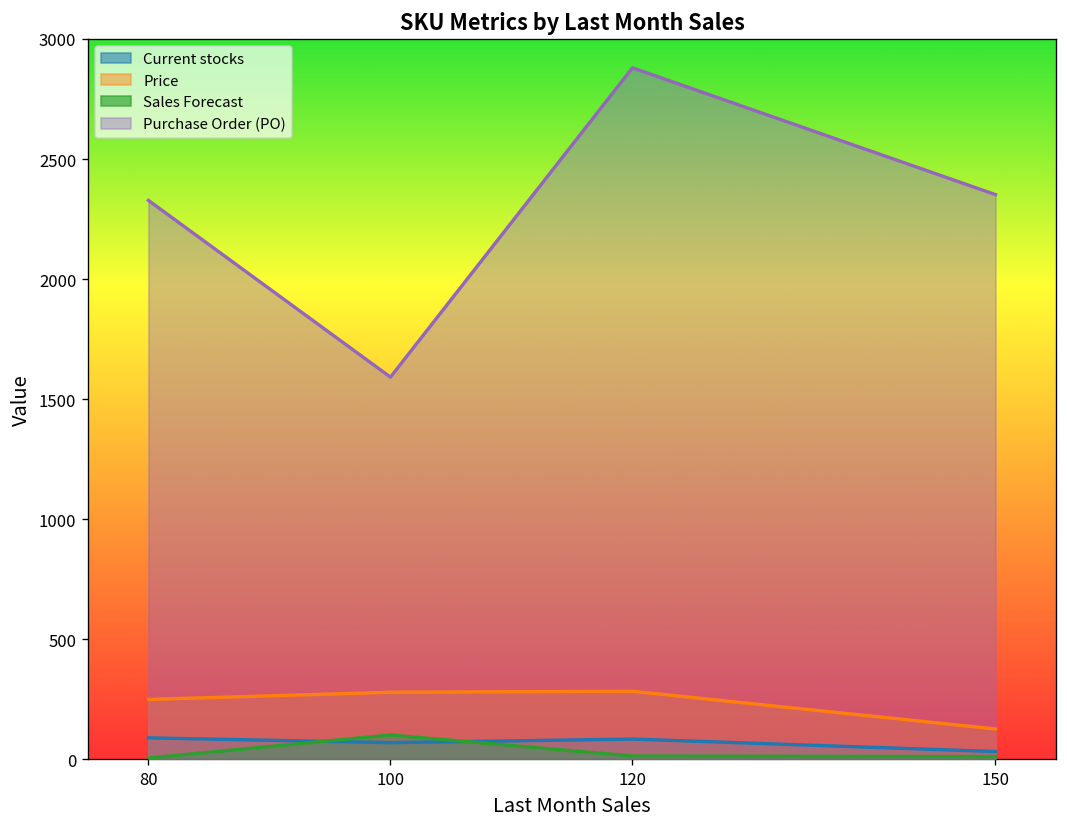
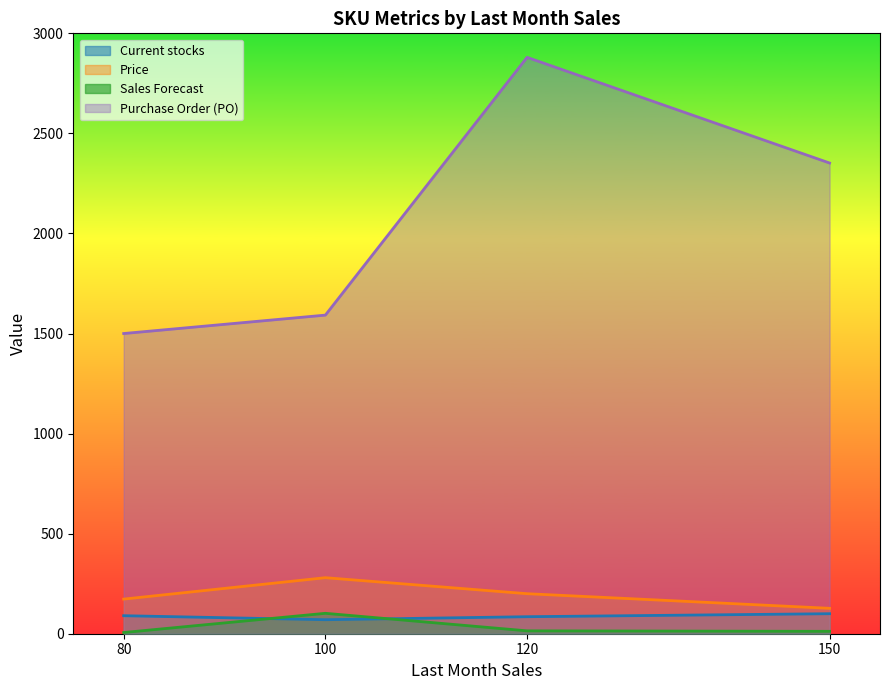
Price, 80: 250 -> 170
Purchase Order (PO), 80: 2330 -> 1500
Price, 120: 280 -> 200
Current stocks, 150: 30 -> 100
